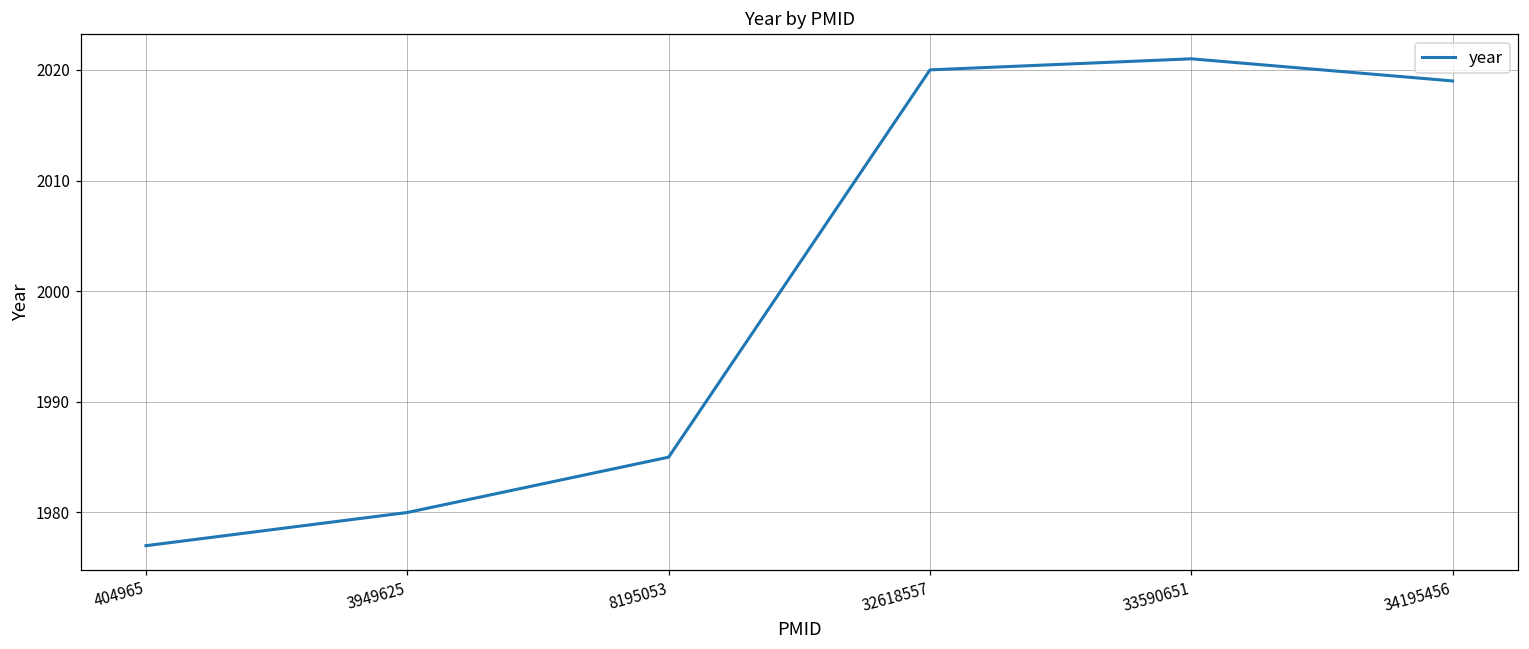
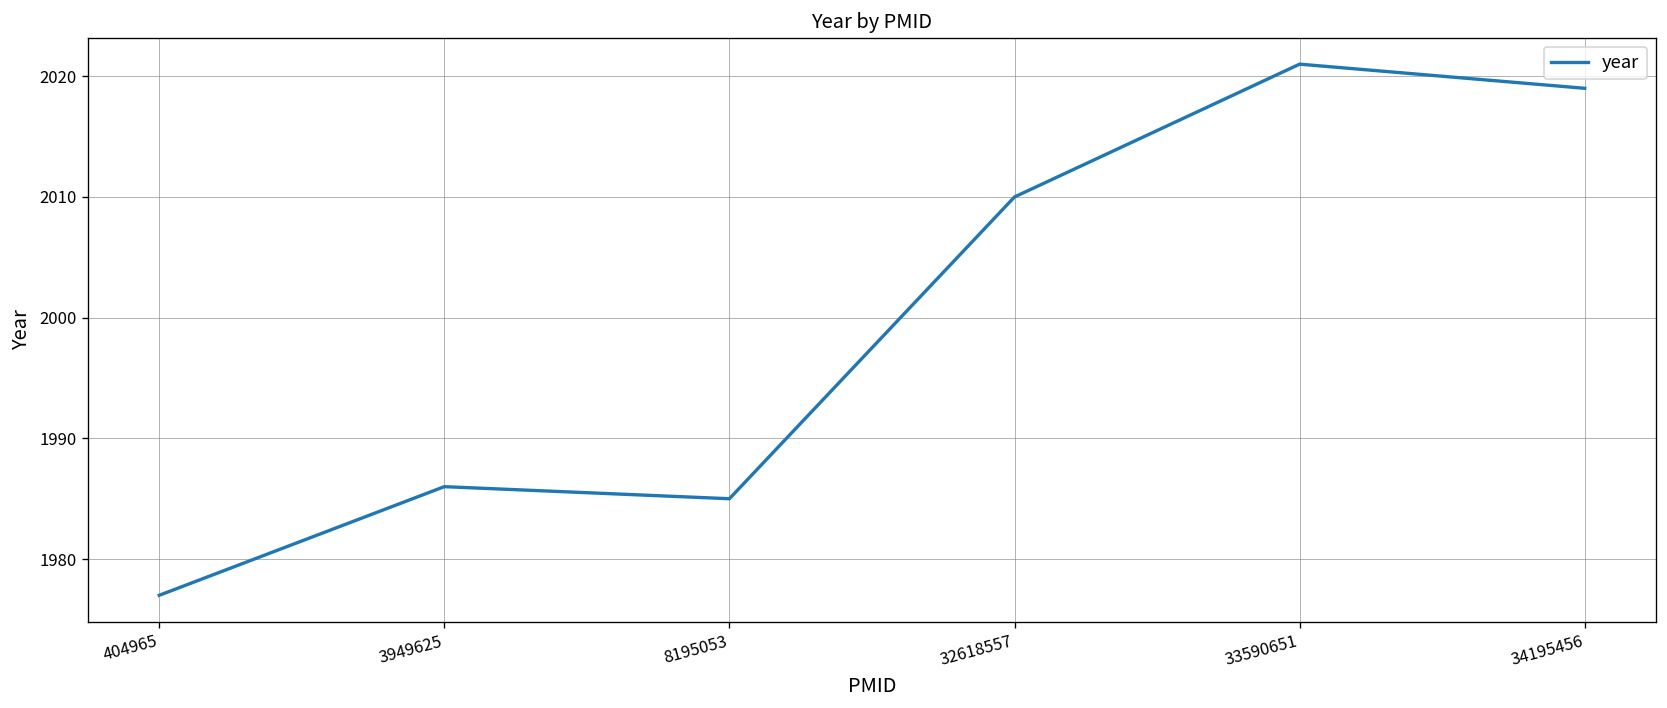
3949625: 1980 -> 1986
32618557: 2020 -> 2010
